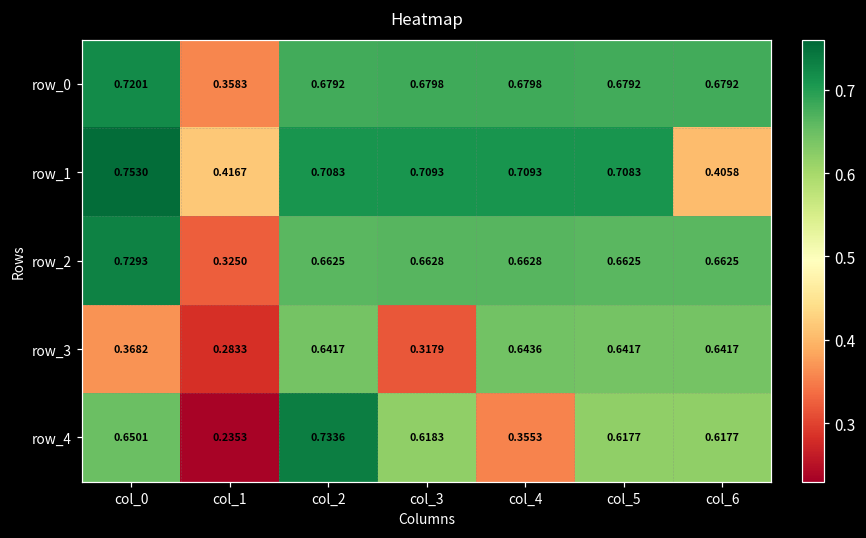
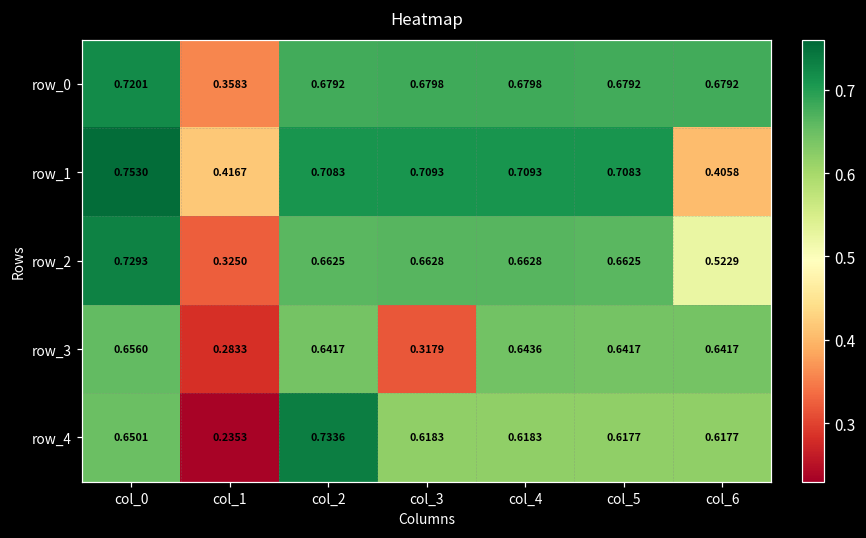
row_2, col_6: 0.6625 -> 0.5229
row_3, col_0: 0.3682 -> 0.6560
row_4, col_4: 0.3553 -> 0.6183
